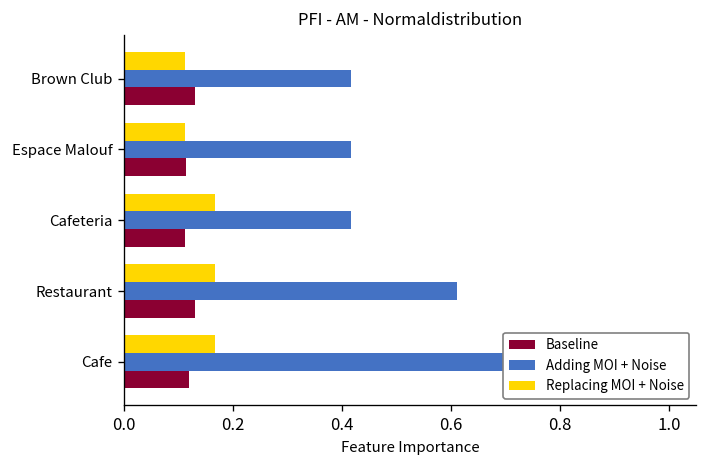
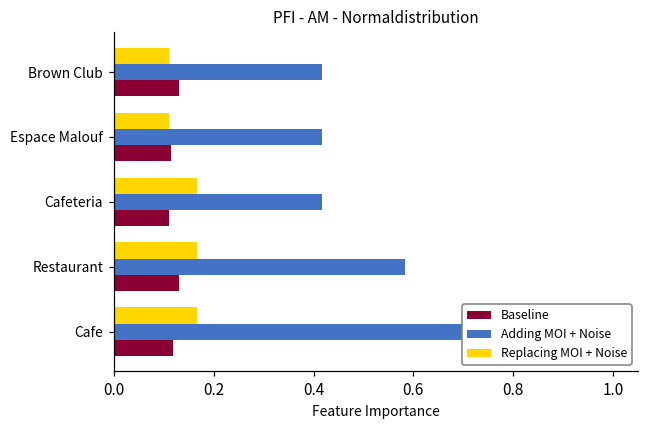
Adding MOI + Noise, Restaurant: 0.61 -> 0.58
